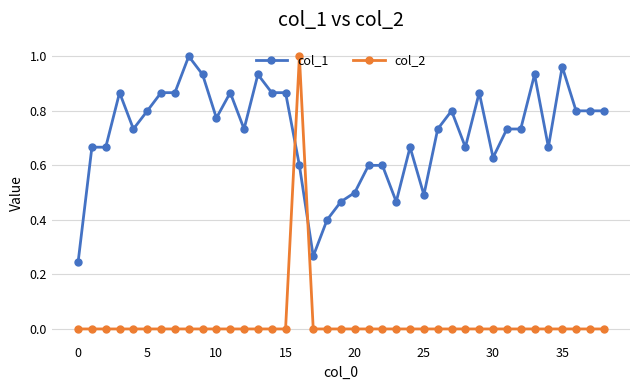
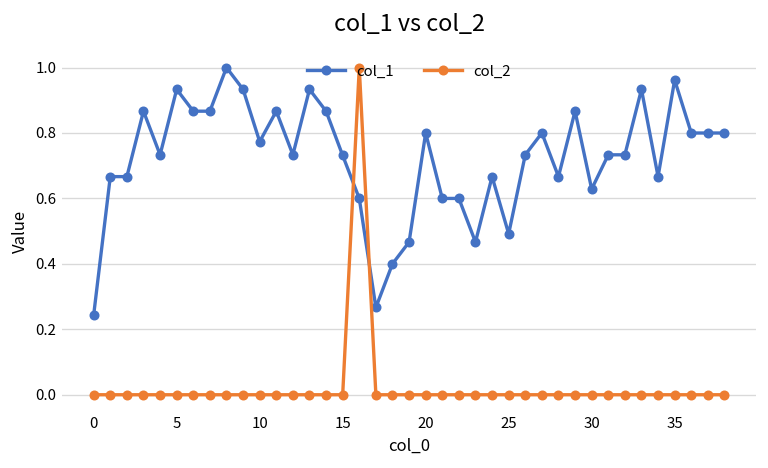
col_1, 5: 0.80 -> 0.93
col_1, 15: 0.87 -> 0.73
col_1, 20: 0.5 -> 0.8
